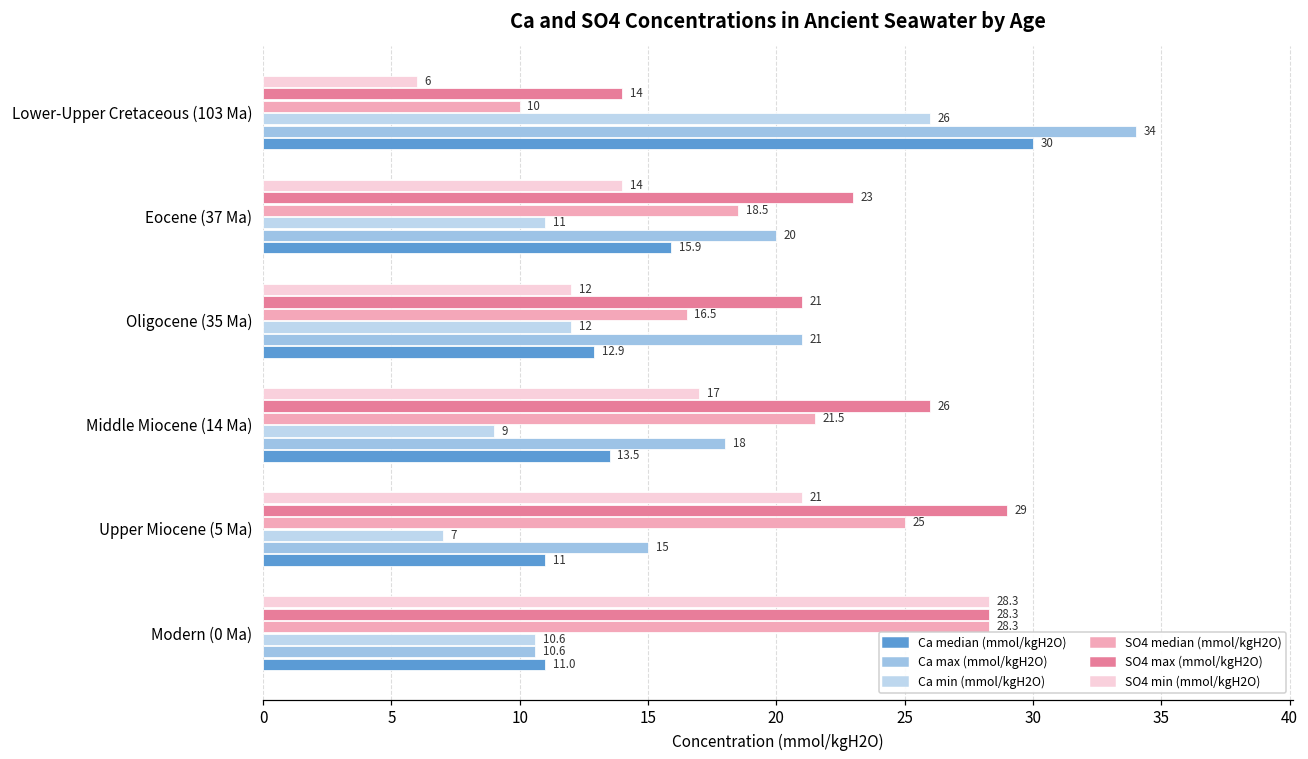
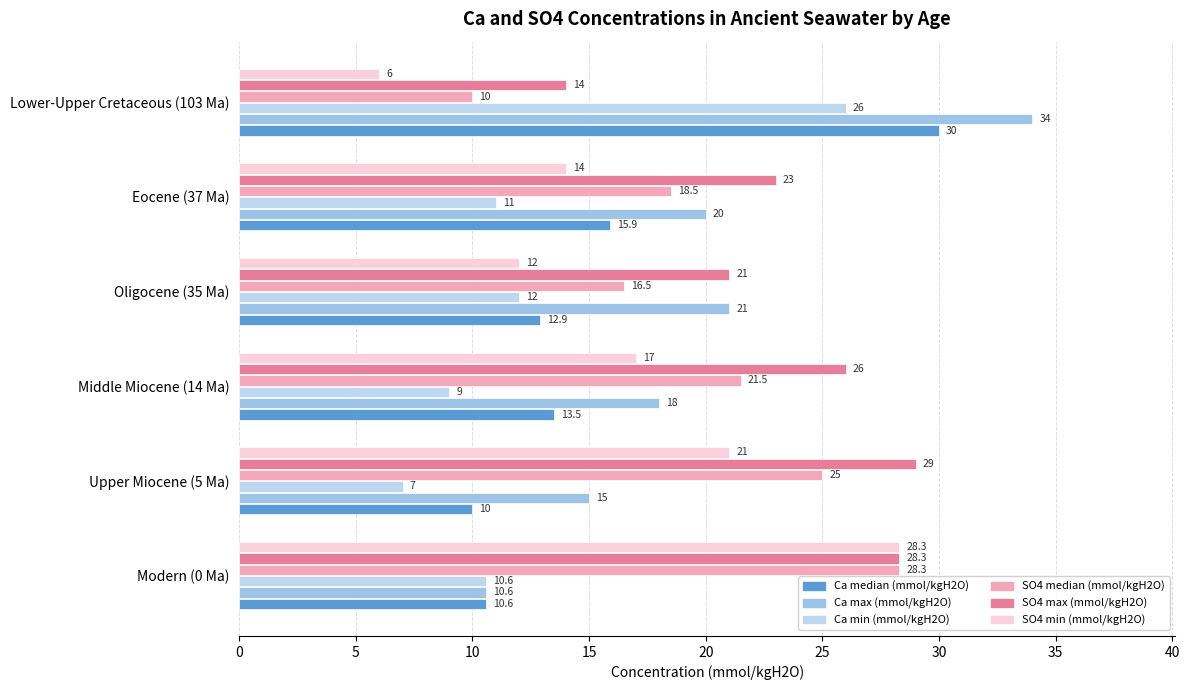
Ca median (mmol/kgH2O), Upper Miocene (5 Ma): 11 -> 10
Ca median (mmol/kgH2O), Modern (0 Ma): 11.0 -> 10.6
